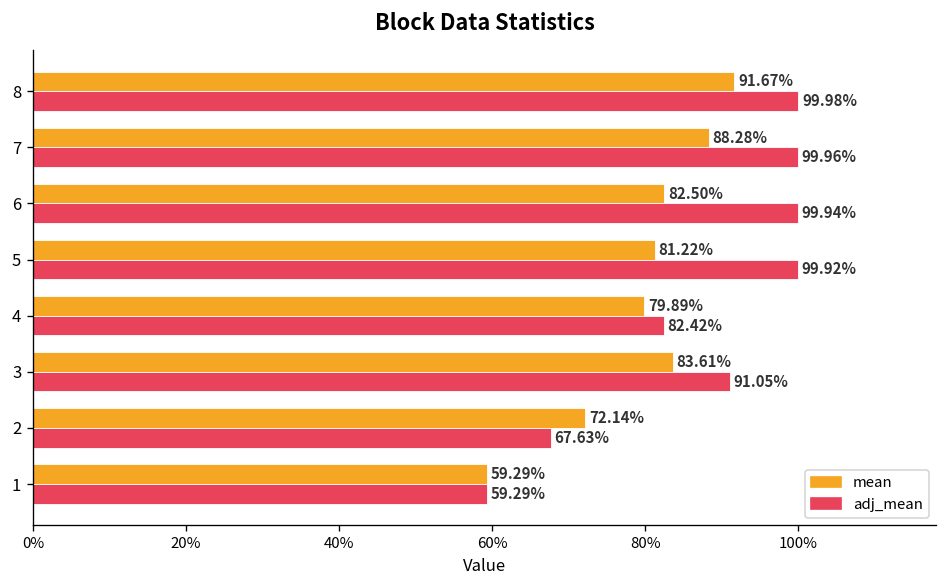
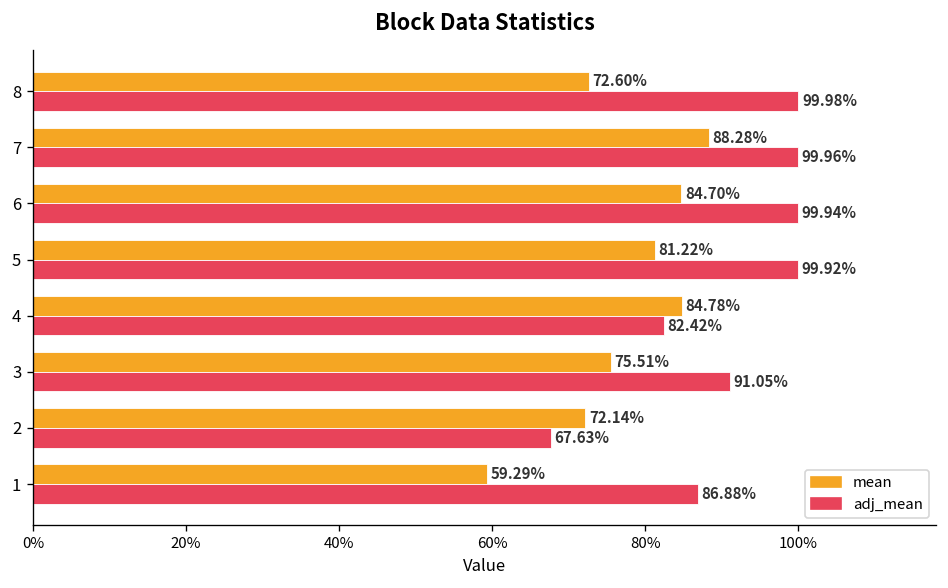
mean, 8: 91.67% -> 72.60%
mean, 6: 82.50% -> 84.70%
mean, 4: 79.89% -> 84.78%
mean, 3: 83.61% -> 75.51%
adj_mean, 1: 59.29% -> 86.88%
